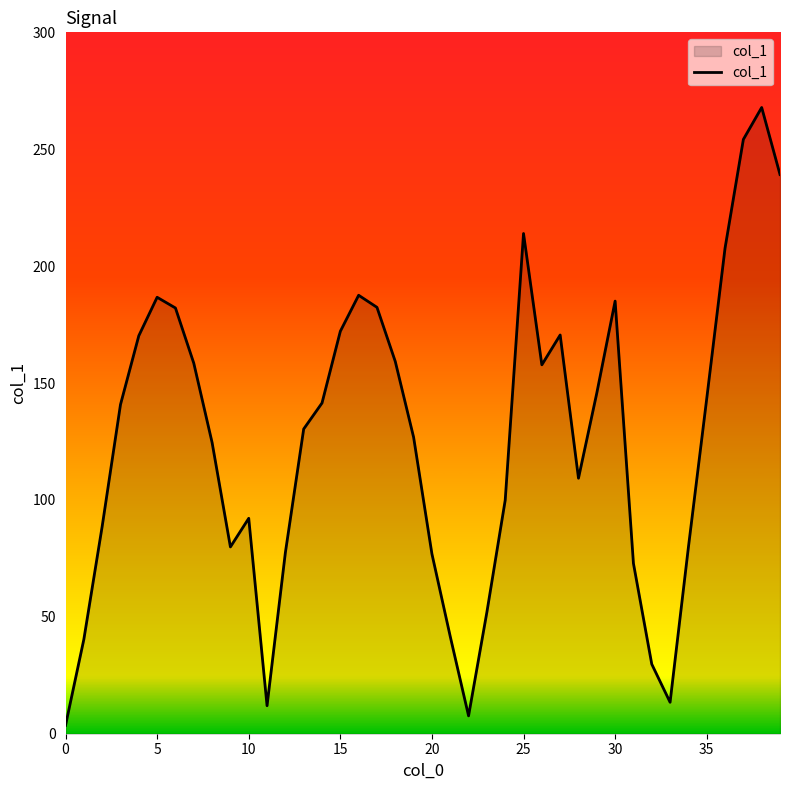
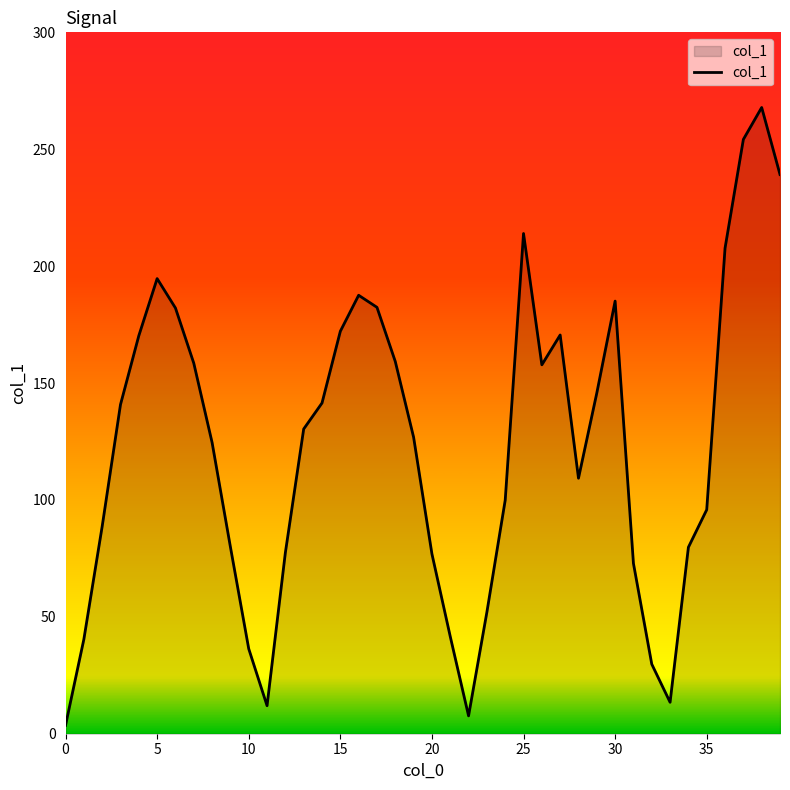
5: 187 -> 195
10: 92 -> 36
35: 143 -> 96
